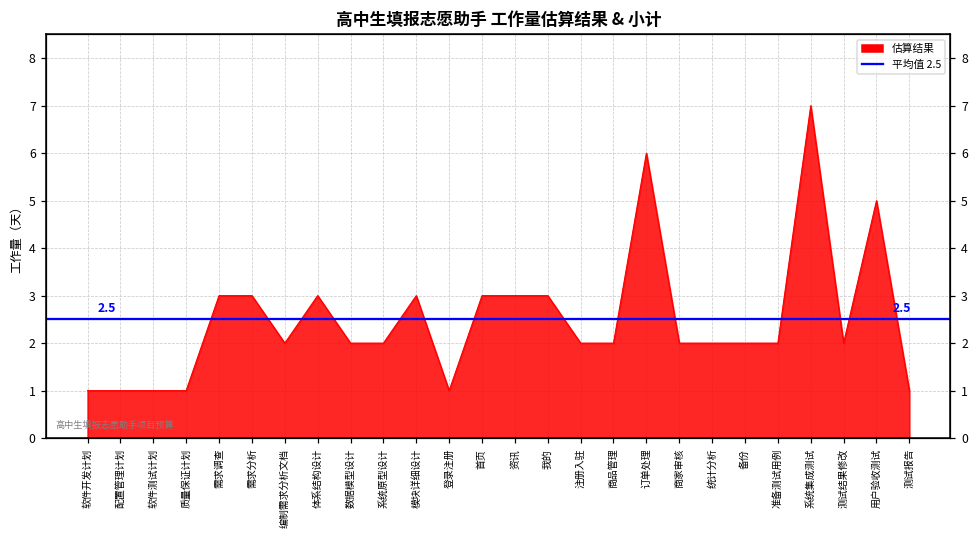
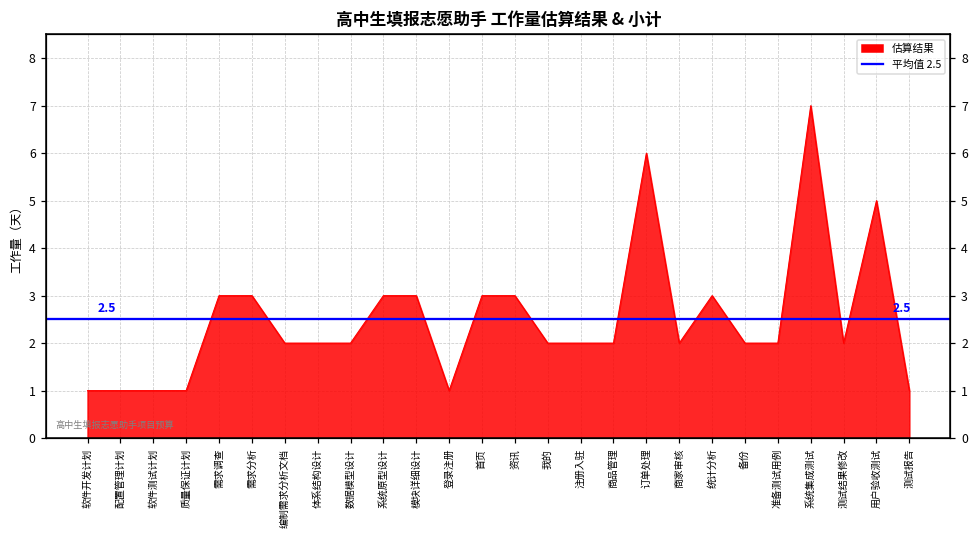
体系结构设计: 3 -> 2
系统原型设计: 2 -> 3
我的: 3 -> 2
统计分析: 2 -> 3
